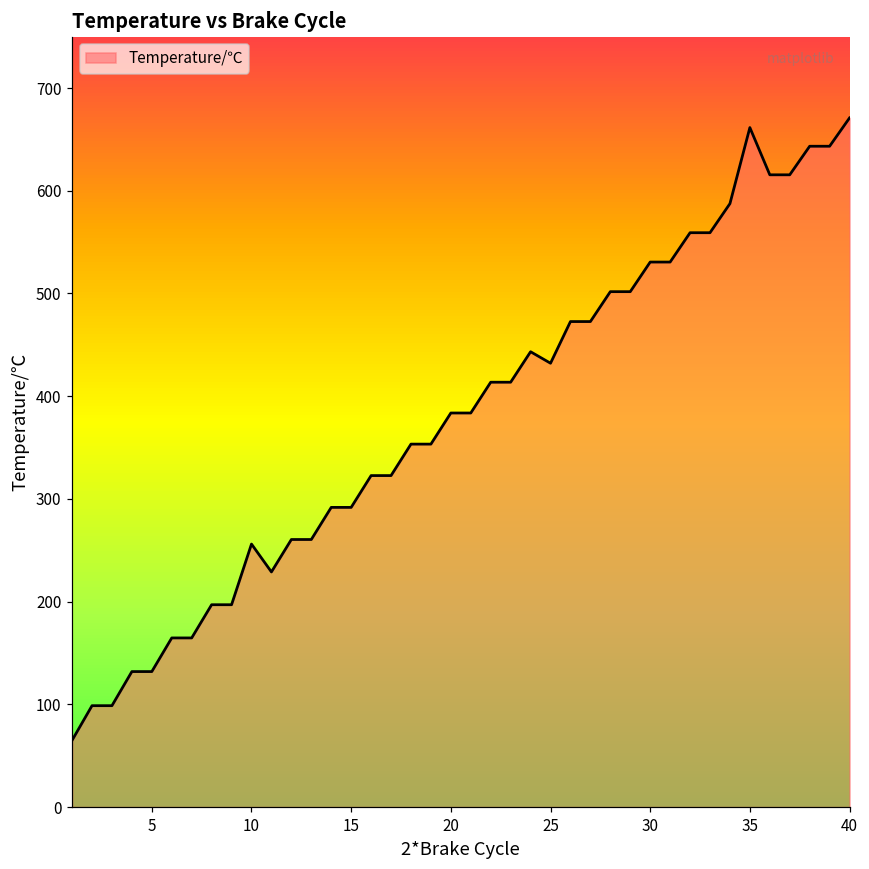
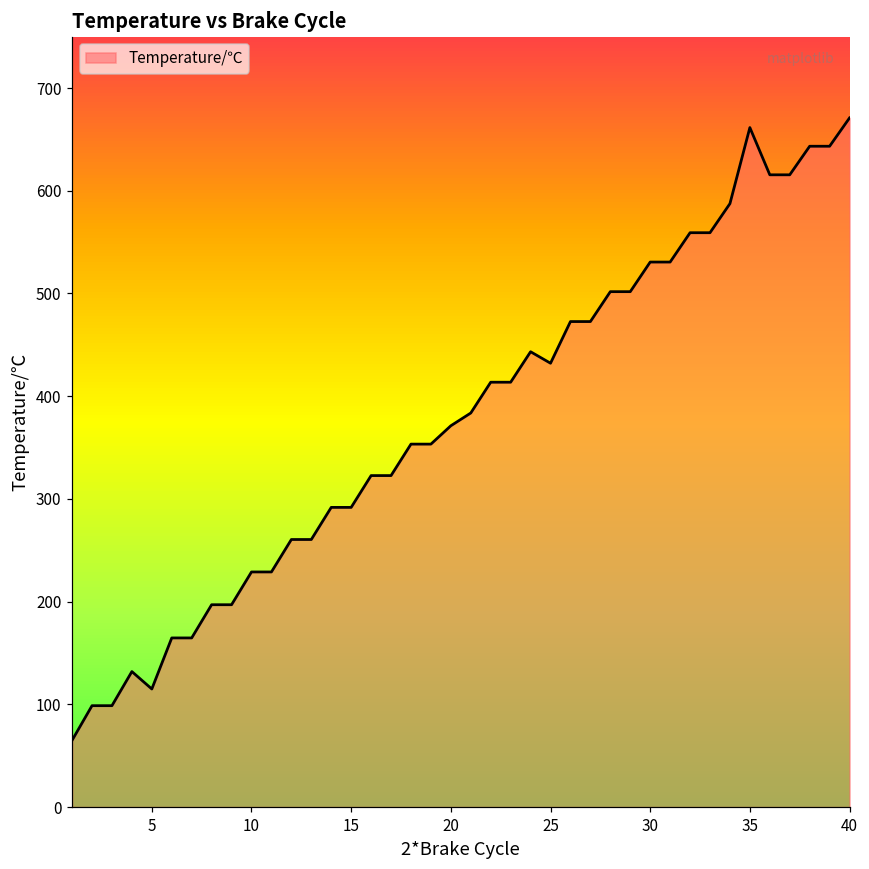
5: 130 -> 110
10: 260 -> 230
20: 380 -> 370
